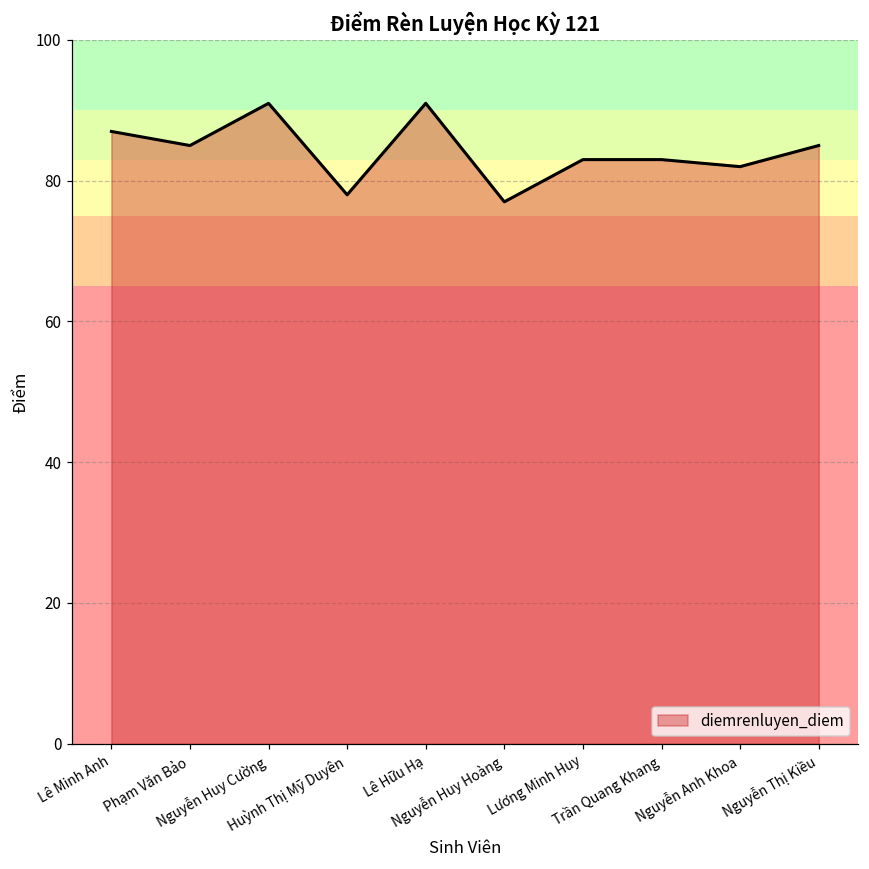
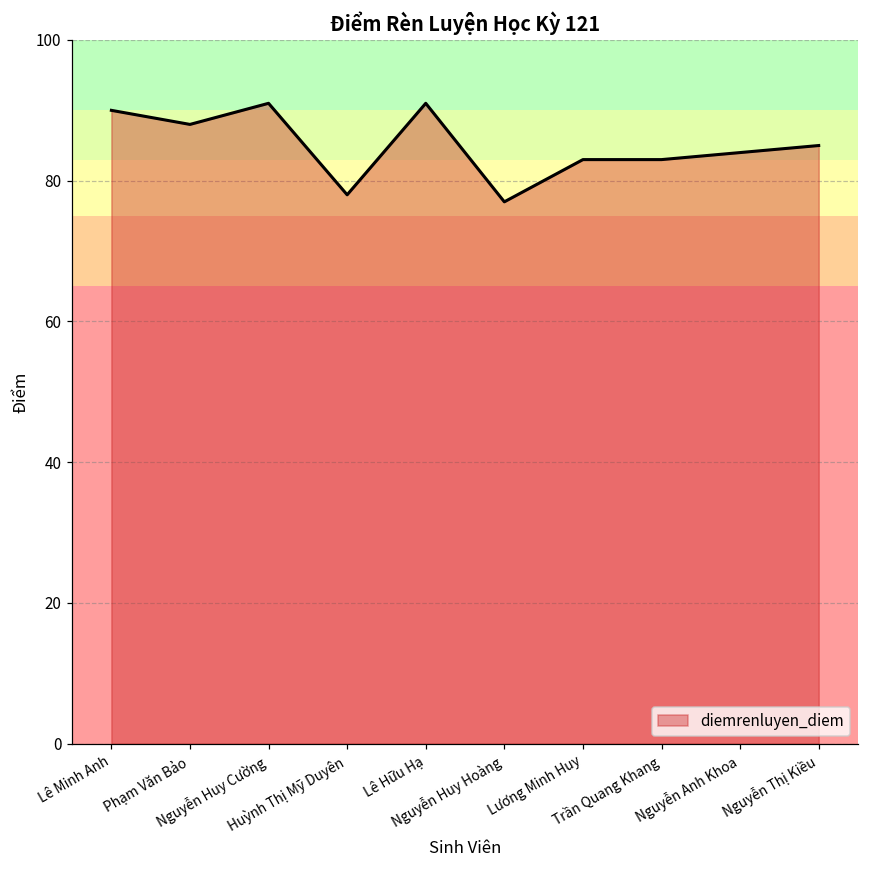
Lê Minh Anh: 87 -> 90
Phạm Văn Bảo: 85 -> 88
Nguyễn Anh Khoa: 82 -> 84
